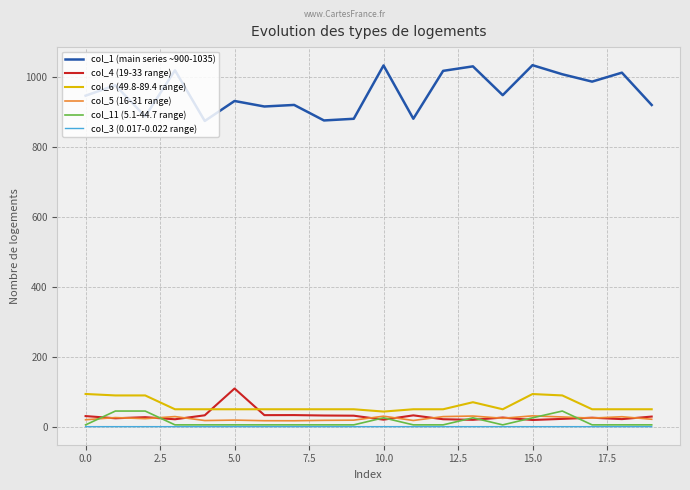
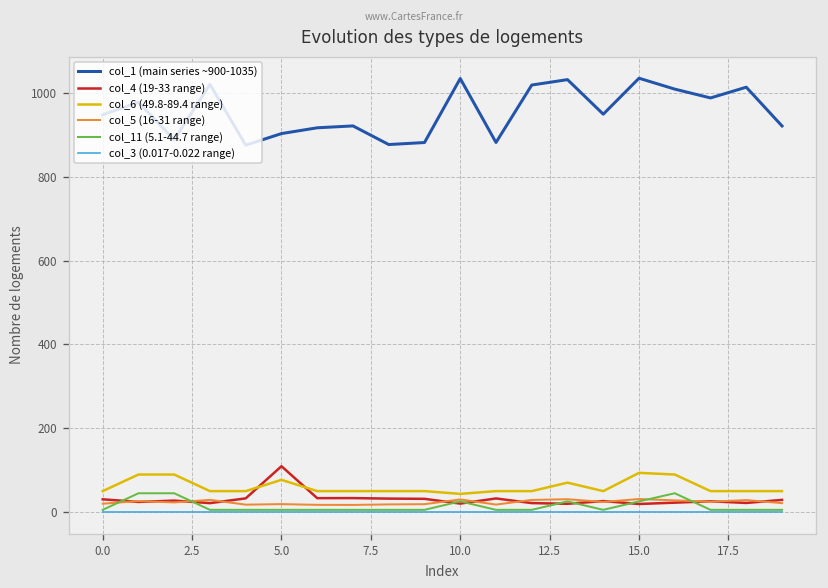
col_6 (49.8-89.4 range), 0.0: 90 -> 50
col_1 (main series ~900-1035), 5.0: 930 -> 900
col_6 (49.8-89.4 range), 5.0: 50 -> 80
